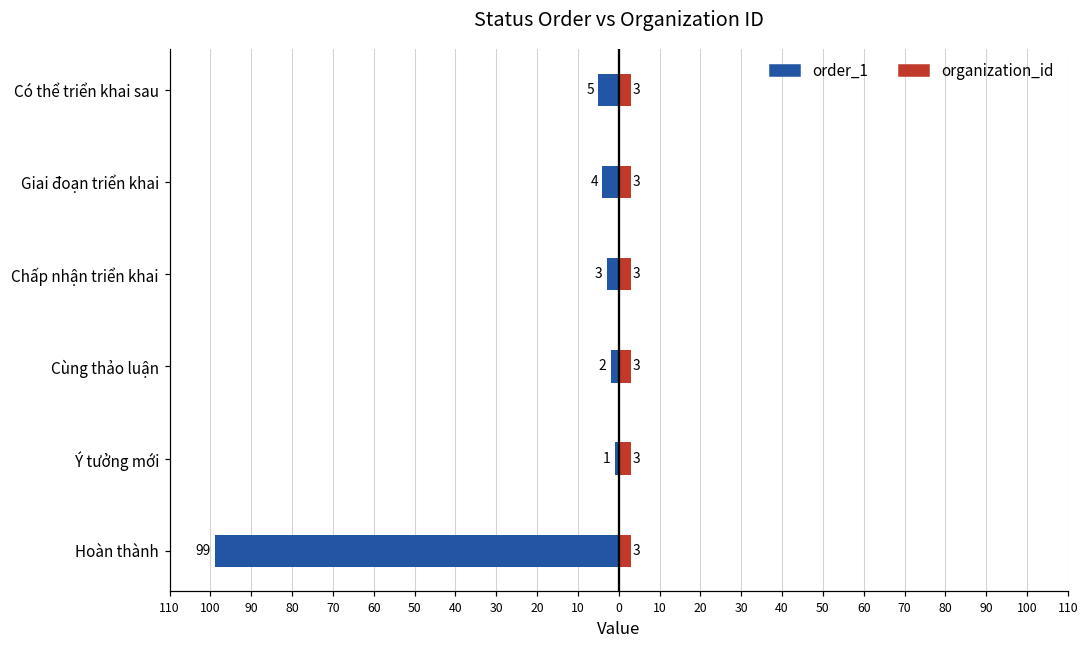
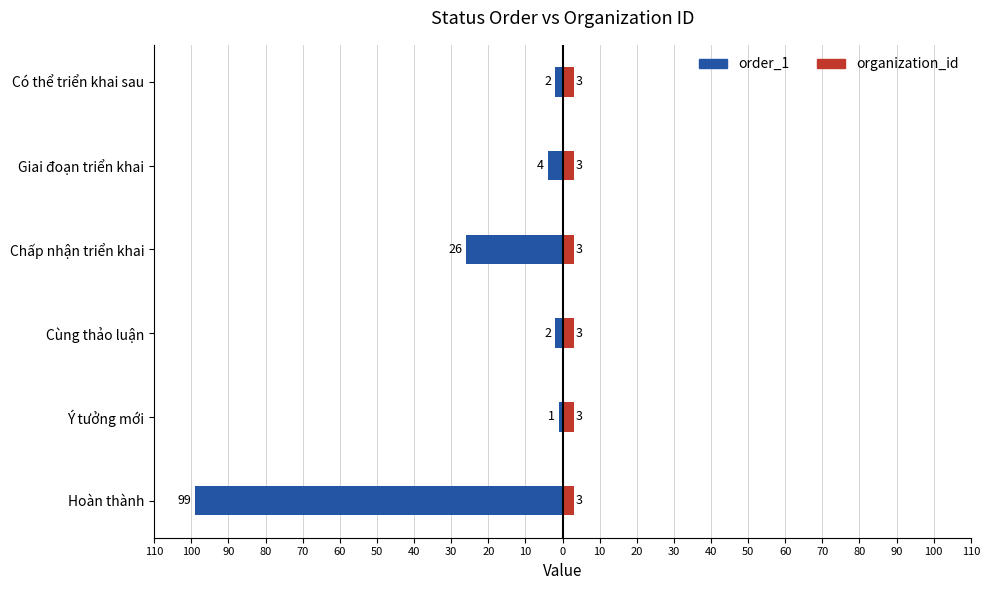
order_1, Có thể triển khai sau: 5 -> 2
order_1, Chấp nhận triển khai: 3 -> 26
